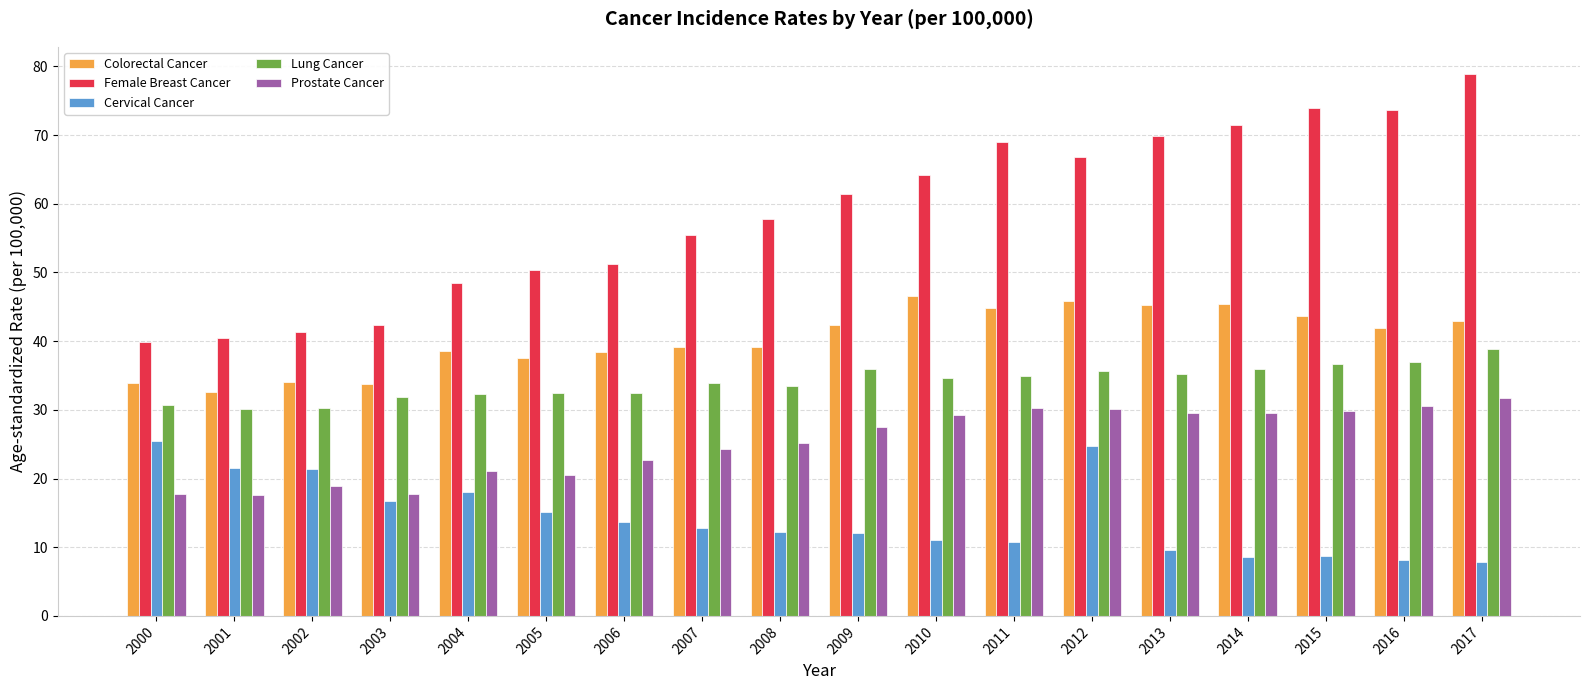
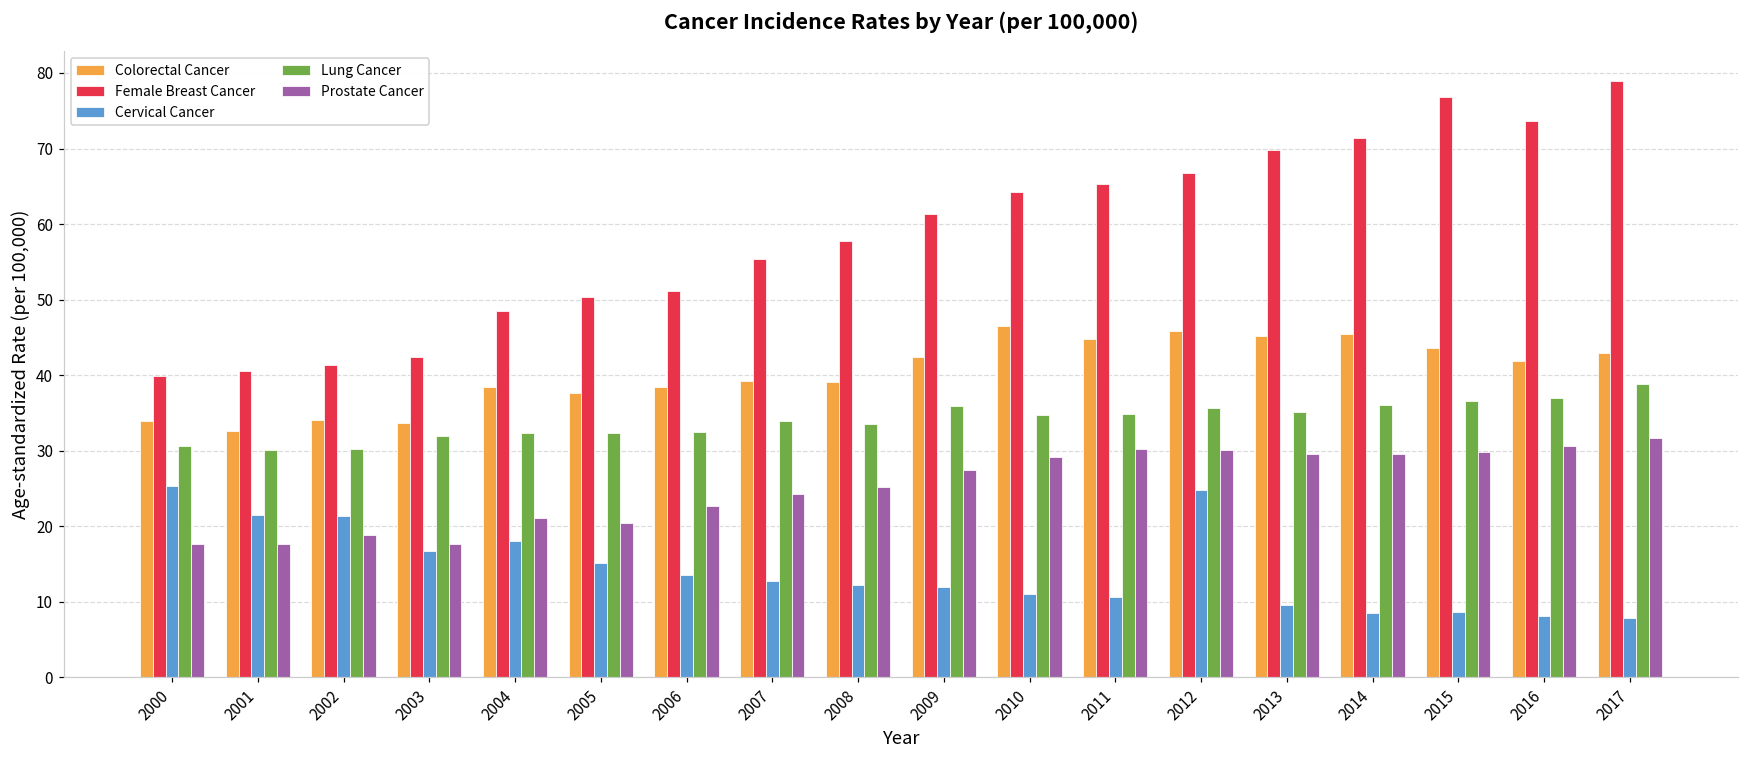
Female Breast Cancer, 2011: 69 -> 65
Female Breast Cancer, 2015: 74 -> 77
